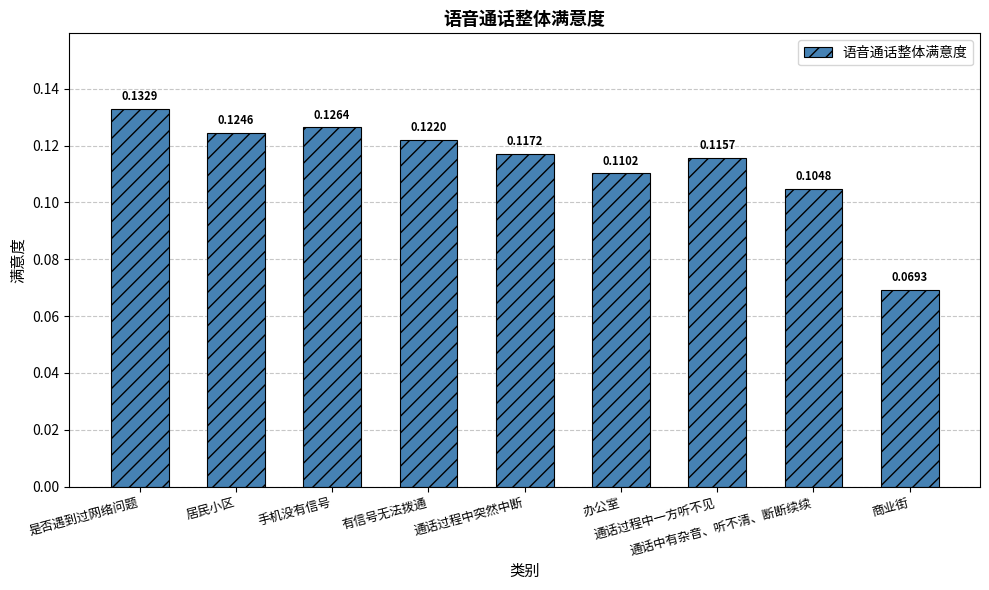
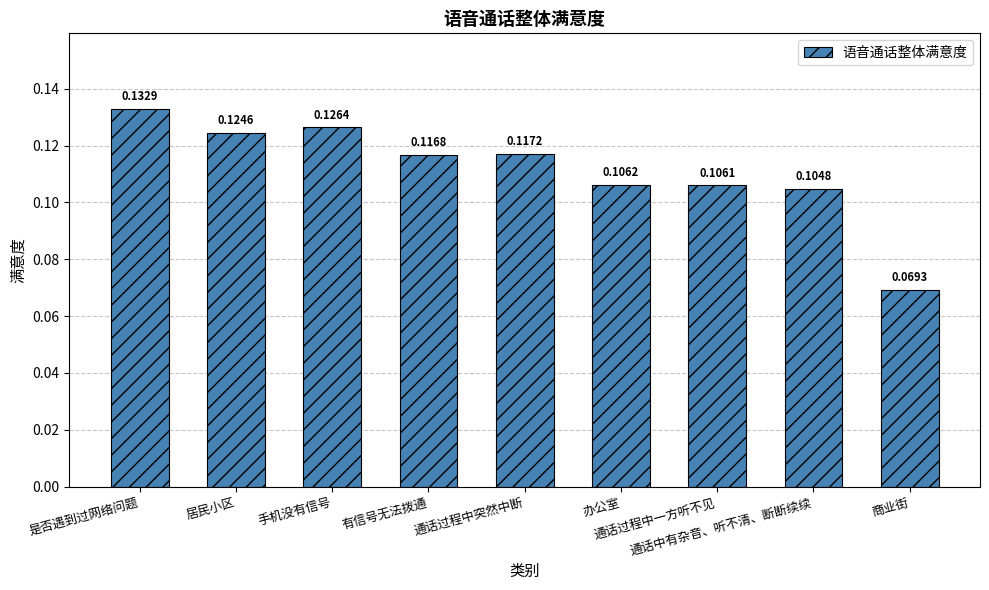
有信号无法拨通: 0.1220 -> 0.1168
办公室: 0.1102 -> 0.1062
通话过程中一方听不见: 0.1157 -> 0.1061
